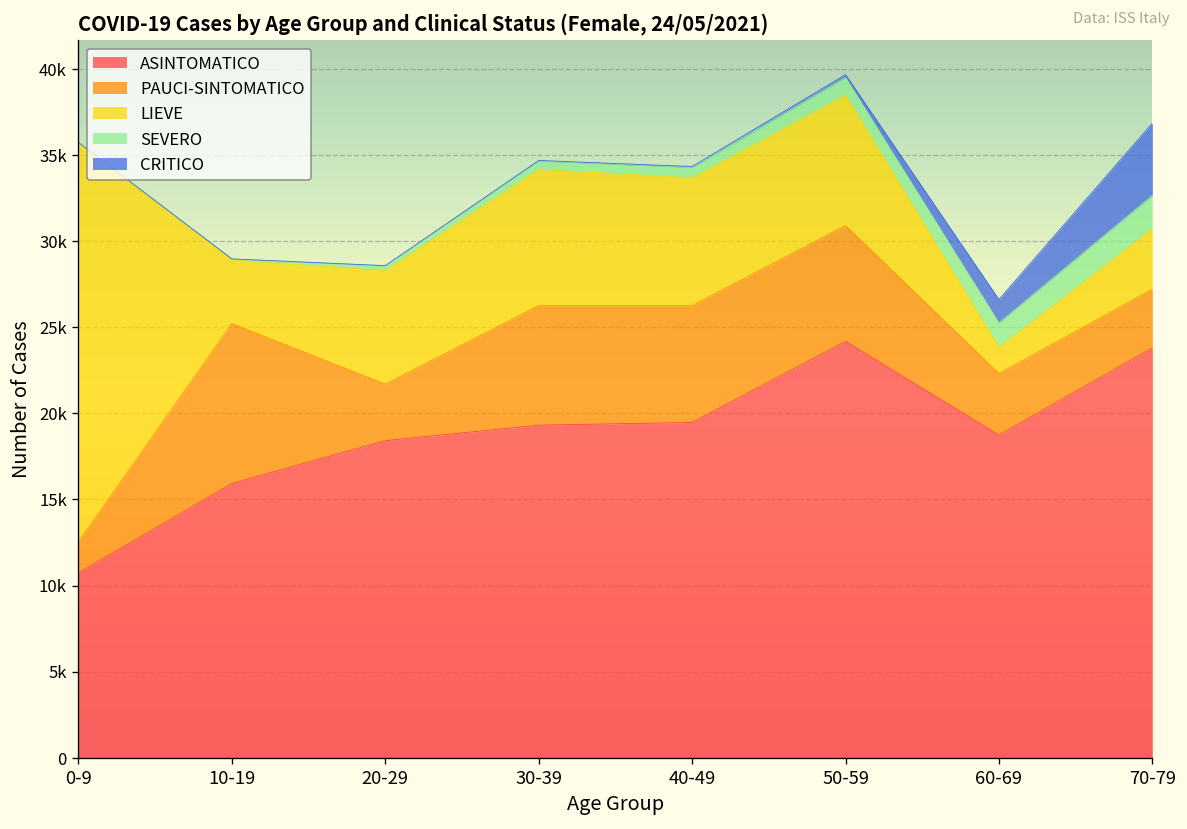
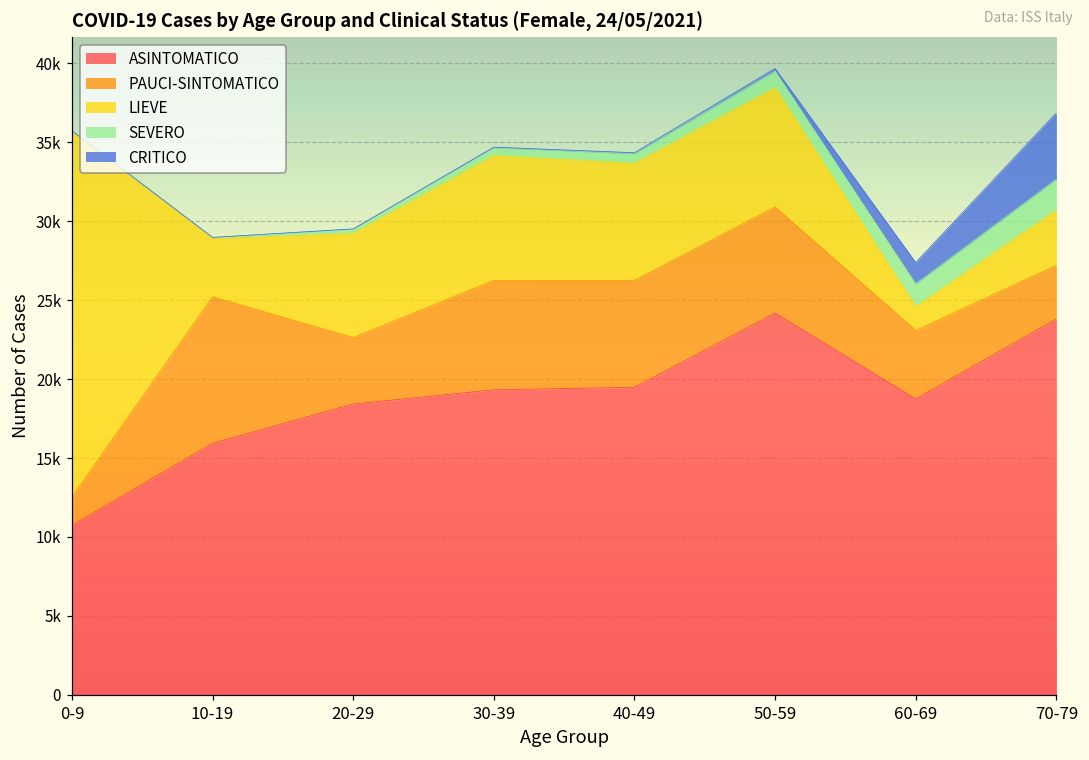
PAUCI-SINTOMATICO, 20-29: 3300 -> 4200
PAUCI-SINTOMATICO, 60-69: 3600 -> 4300
